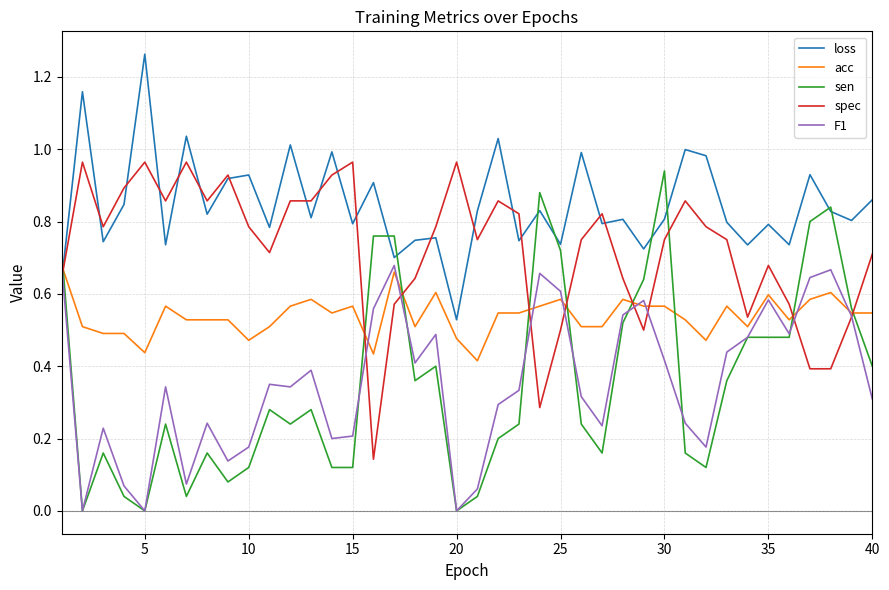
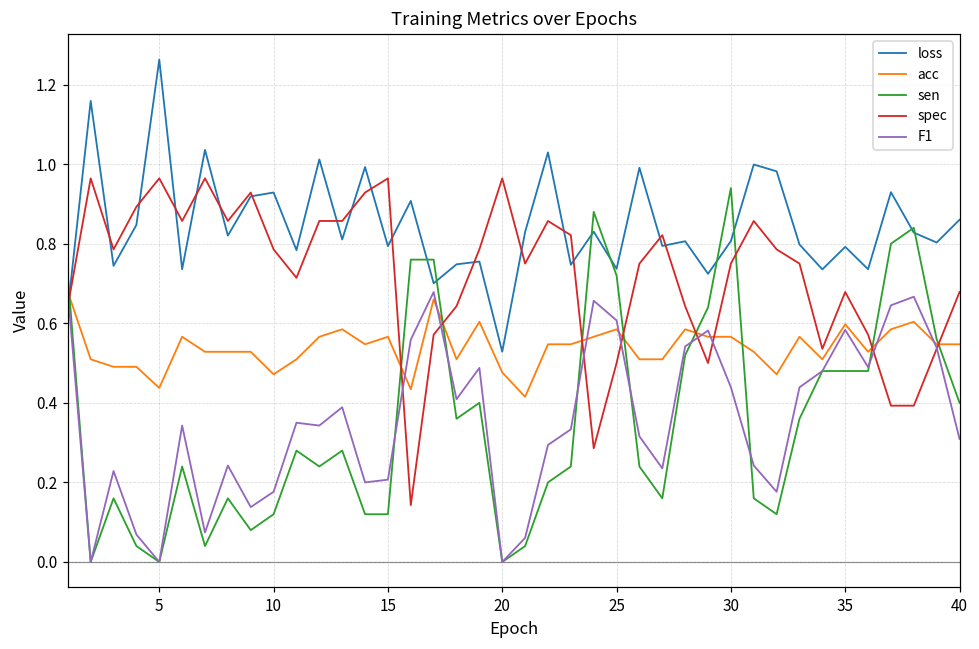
F1, 30: 0.42 -> 0.44
spec, 40: 0.71 -> 0.68
